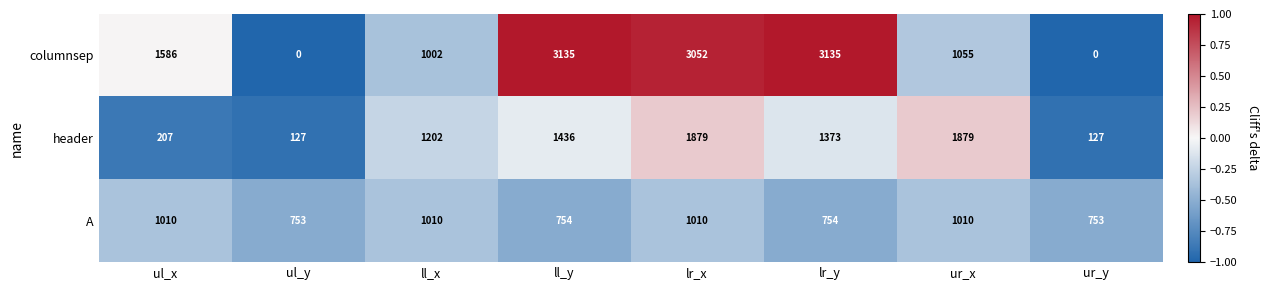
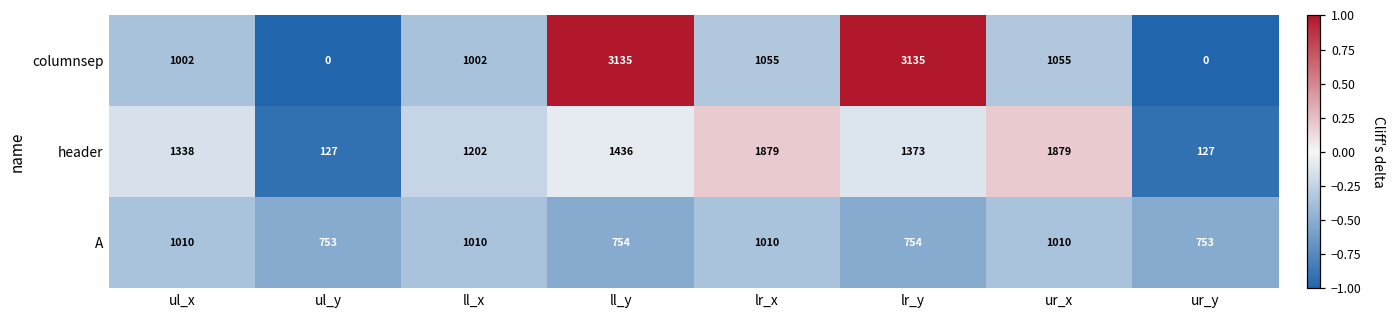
columnsep, ul_x: 1586 -> 1002
columnsep, lr_x: 3052 -> 1055
header, ul_x: 207 -> 1338
